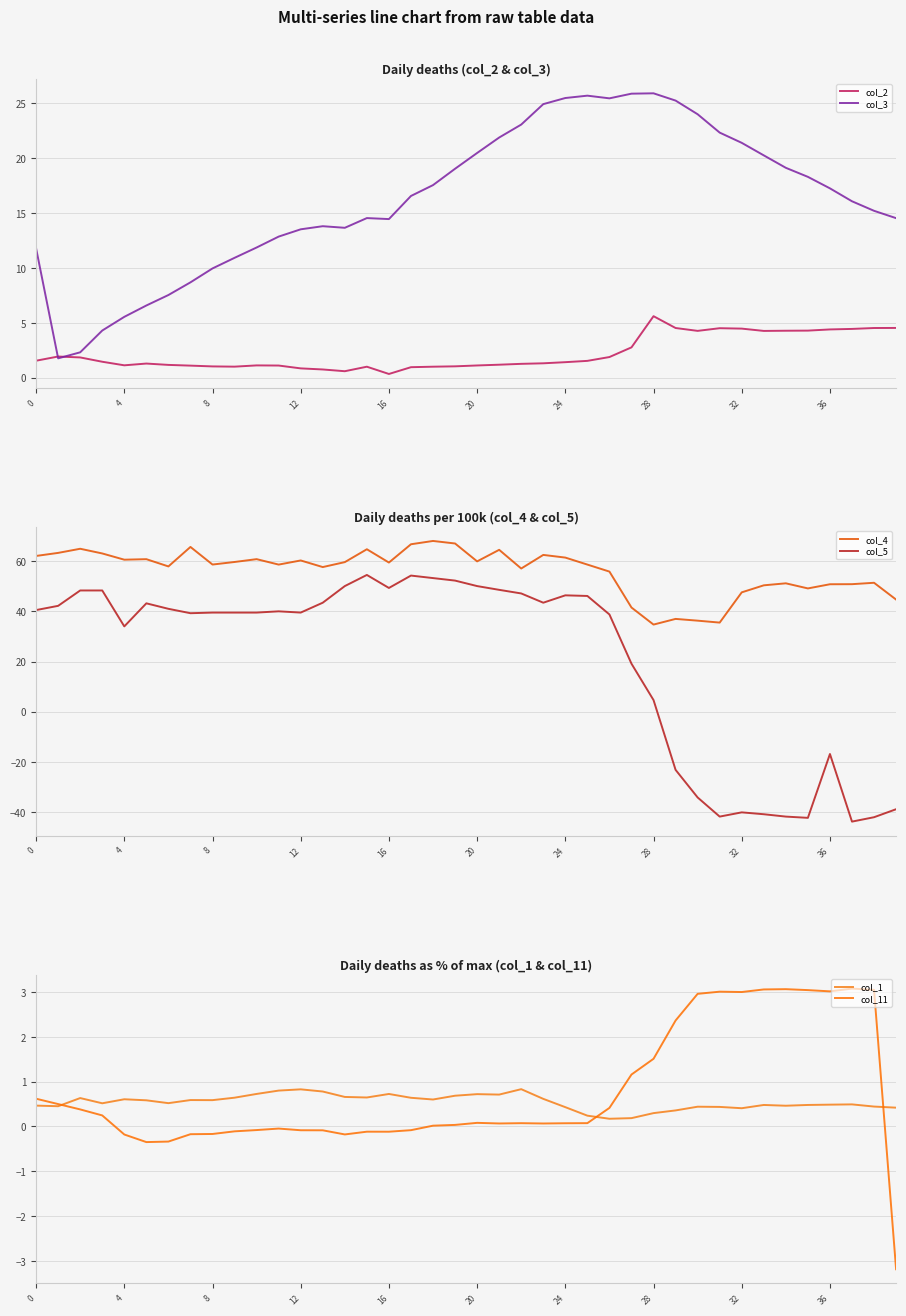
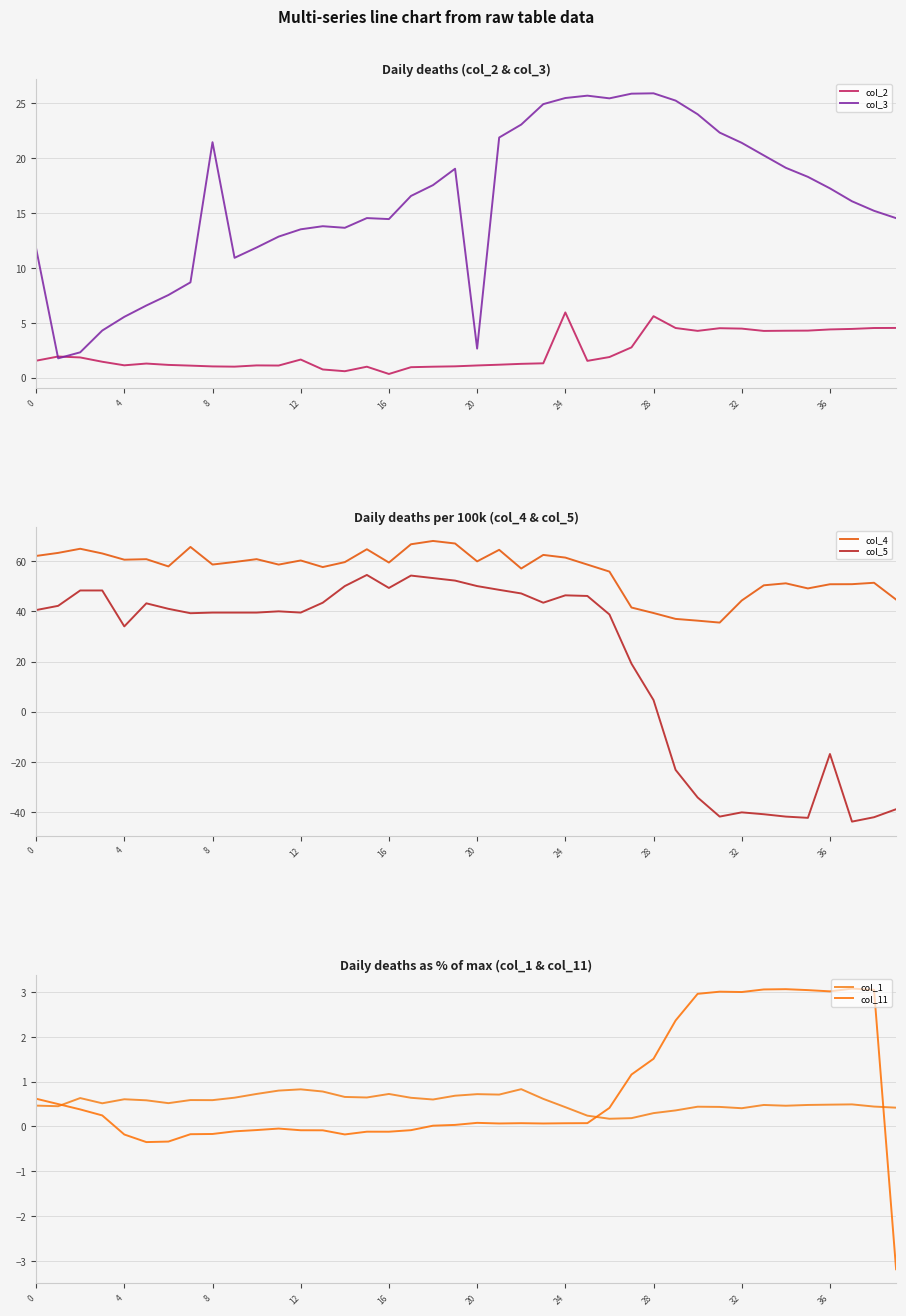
Daily deaths (col_2 & col_3), col_3, 8: 10.0 -> 21.4
Daily deaths (col_2 & col_3), col_2, 12: 0.9 -> 1.7
Daily deaths (col_2 & col_3), col_3, 20: 20.5 -> 2.7
Daily deaths (col_2 & col_3), col_2, 24: 1.4 -> 5.9
Daily deaths per 100k (col_4 & col_5), col_4, 28: 35 -> 39
Daily deaths per 100k (col_4 & col_5), col_4, 32: 48 -> 44
